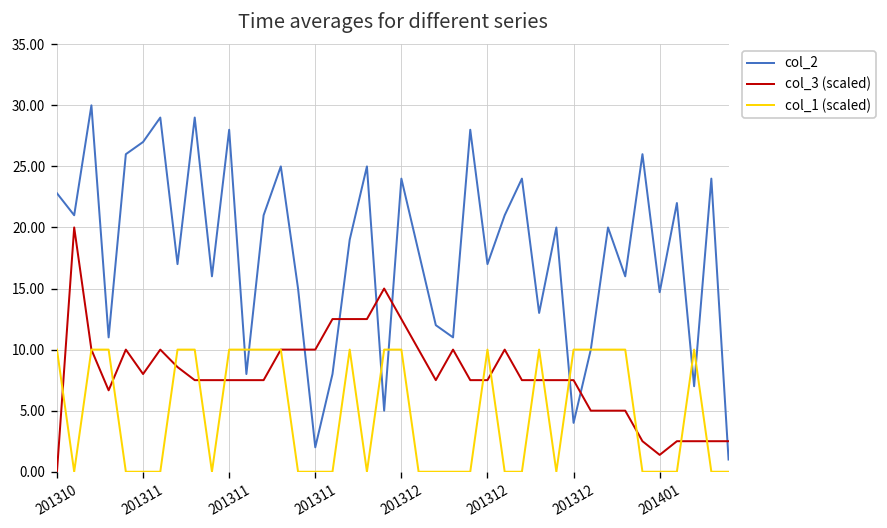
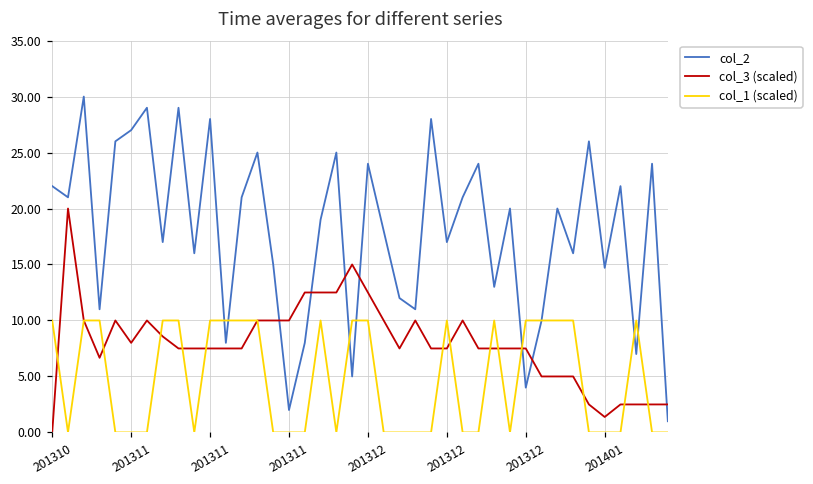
col_2, 201310: 22.8 -> 22.0
